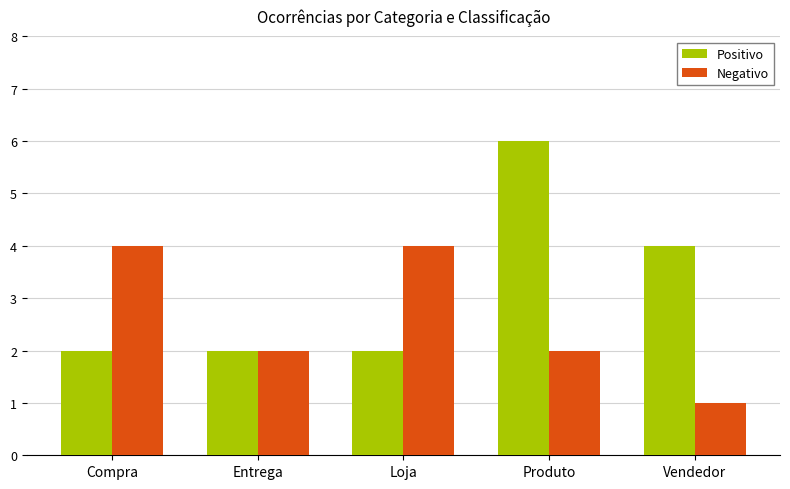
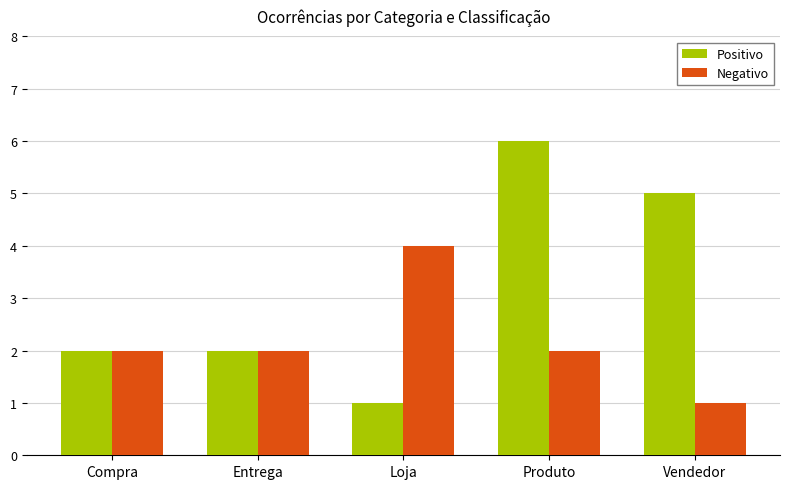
Negativo, Compra: 4 -> 2
Positivo, Loja: 2 -> 1
Positivo, Vendedor: 4 -> 5
